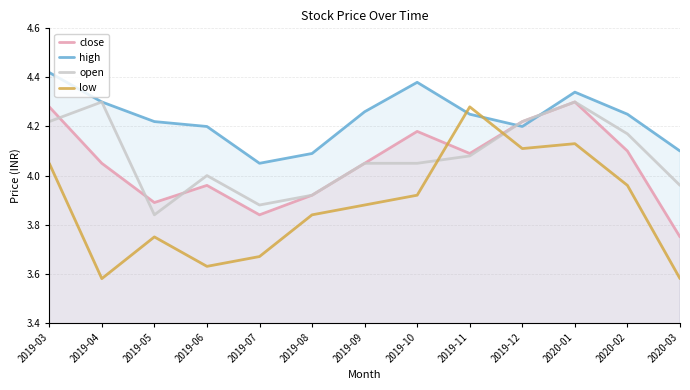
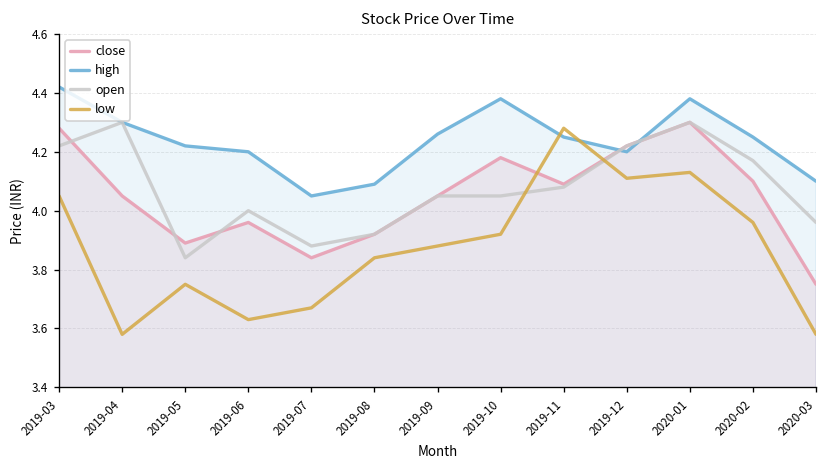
high, 2020-01: 4.34 -> 4.38
